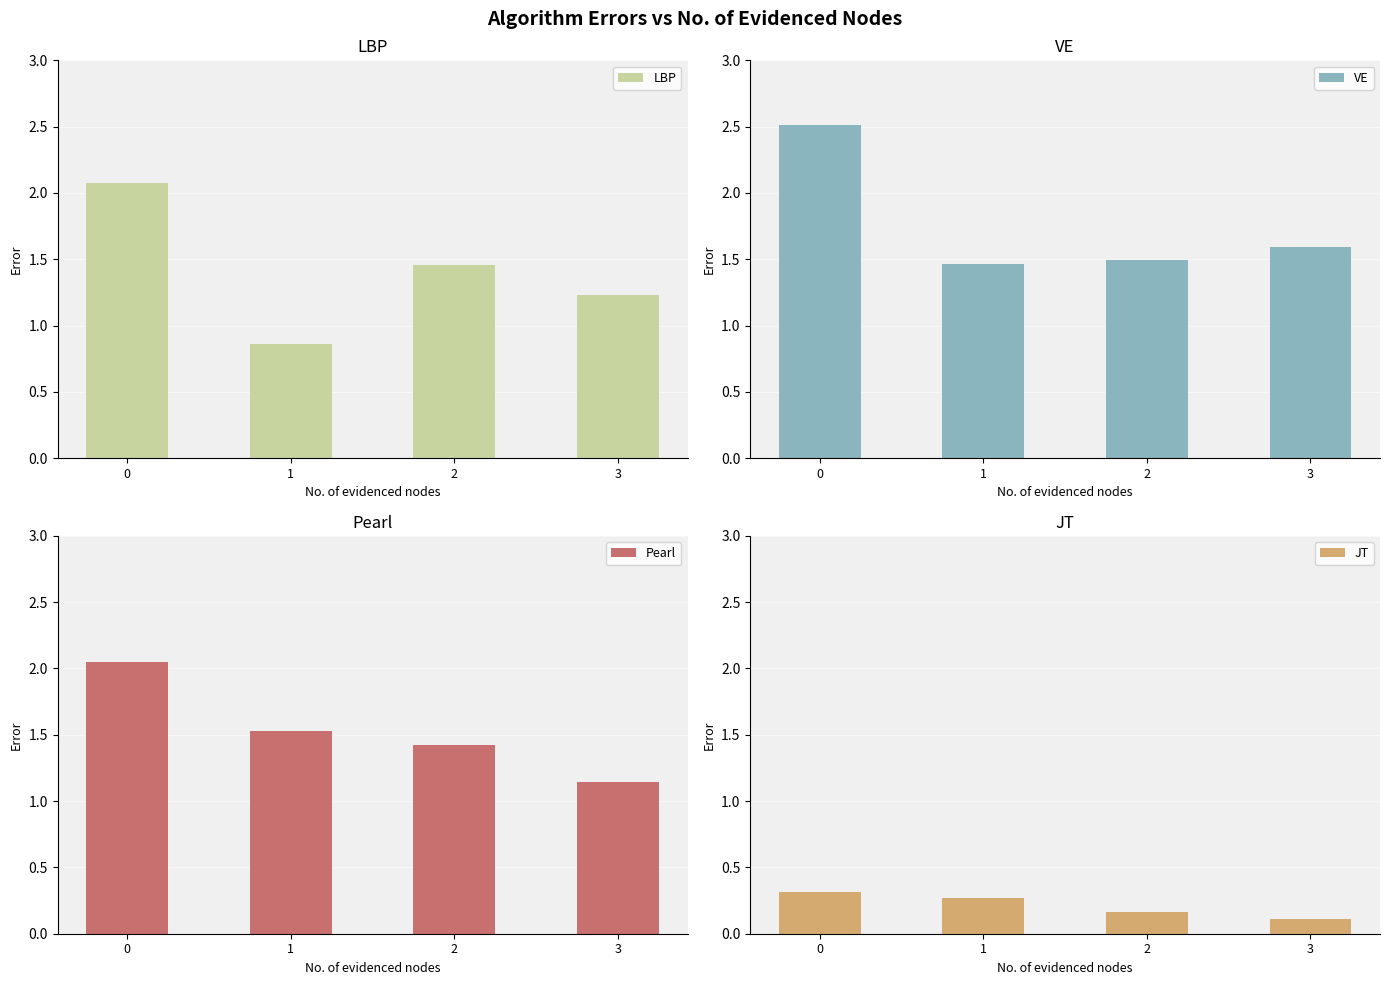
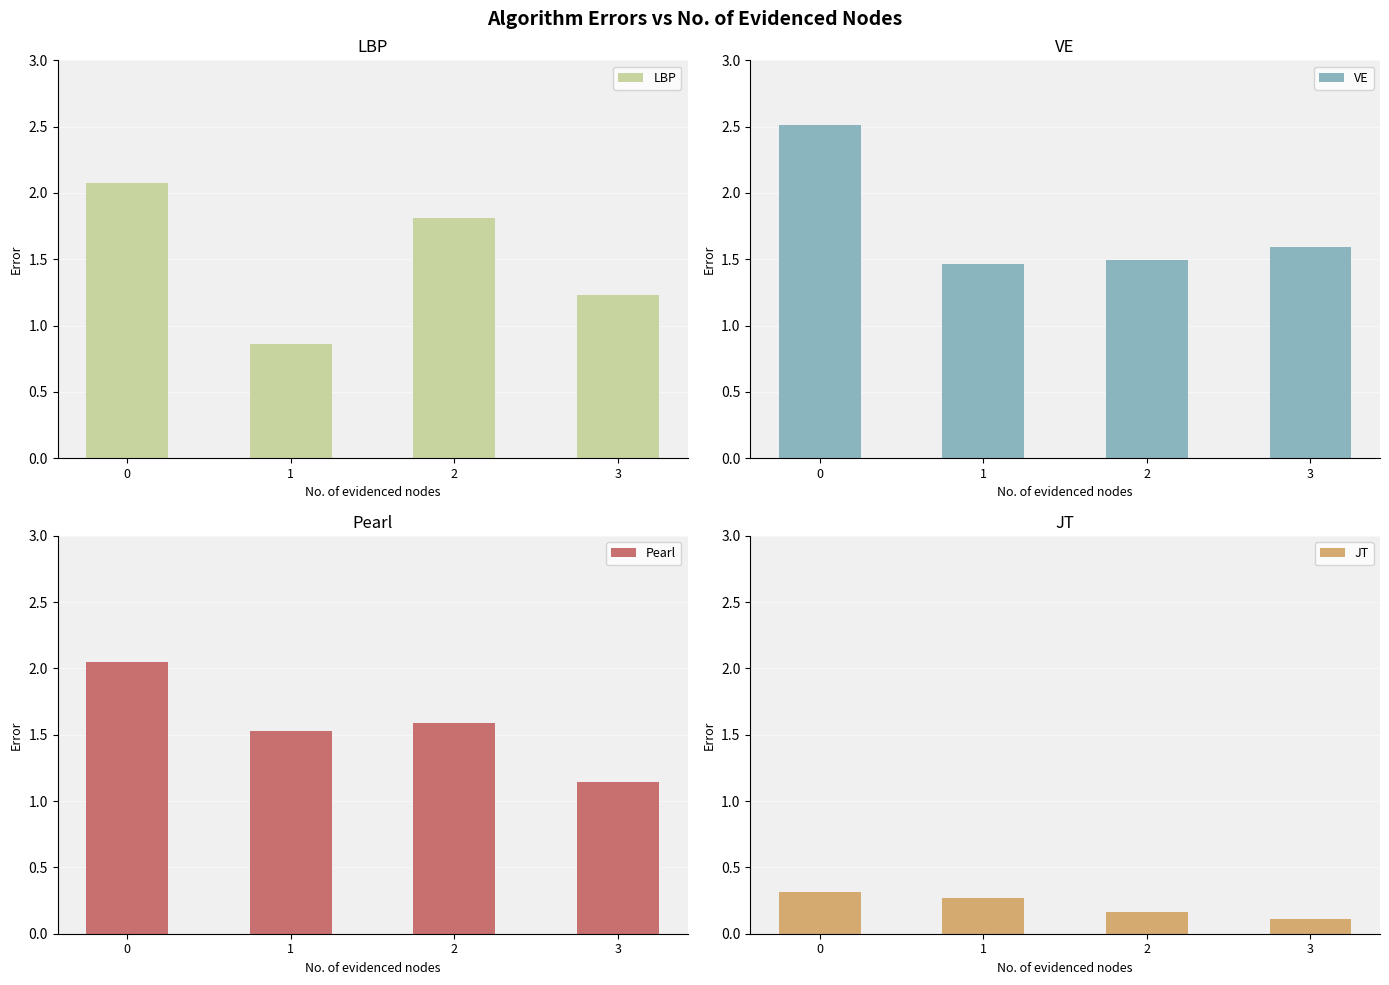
LBP, 2: 1.45 -> 1.81
Pearl, 2: 1.42 -> 1.59
